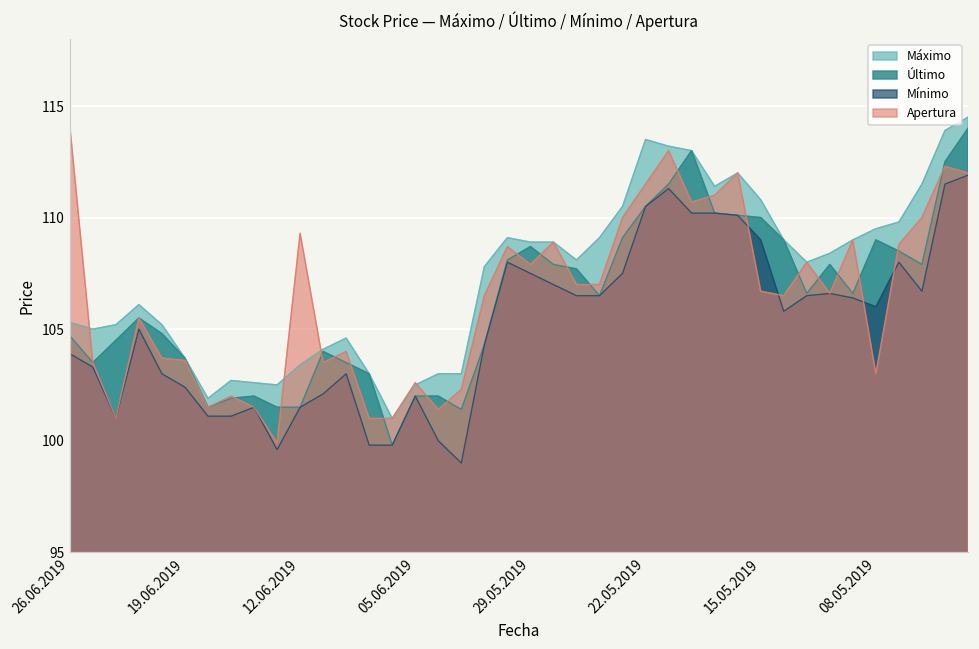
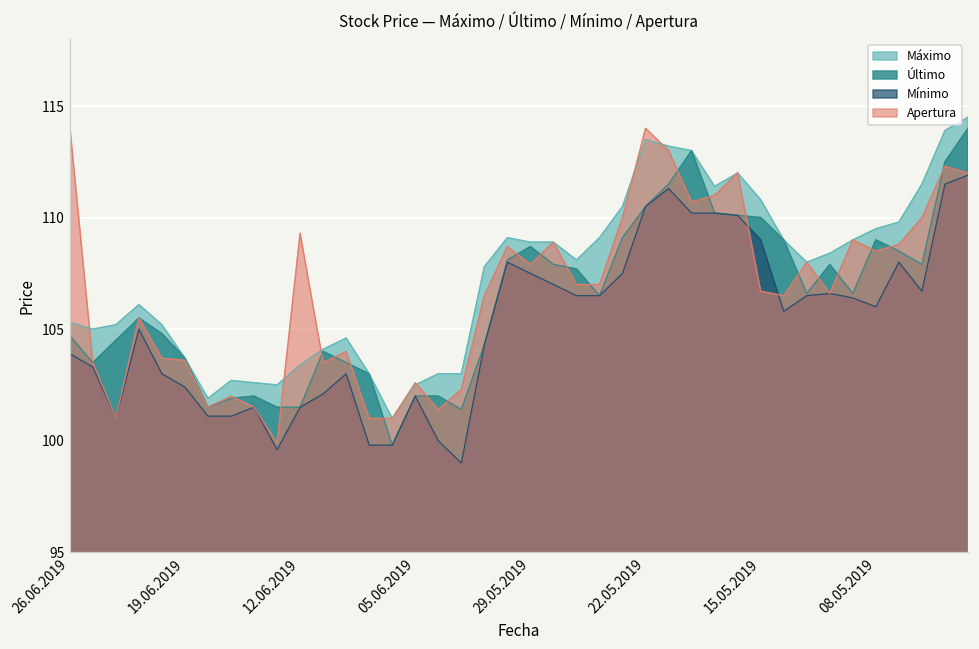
Apertura, 22.05.2019: 111.5 -> 114.0
Apertura, 08.05.2019: 103.0 -> 108.5
